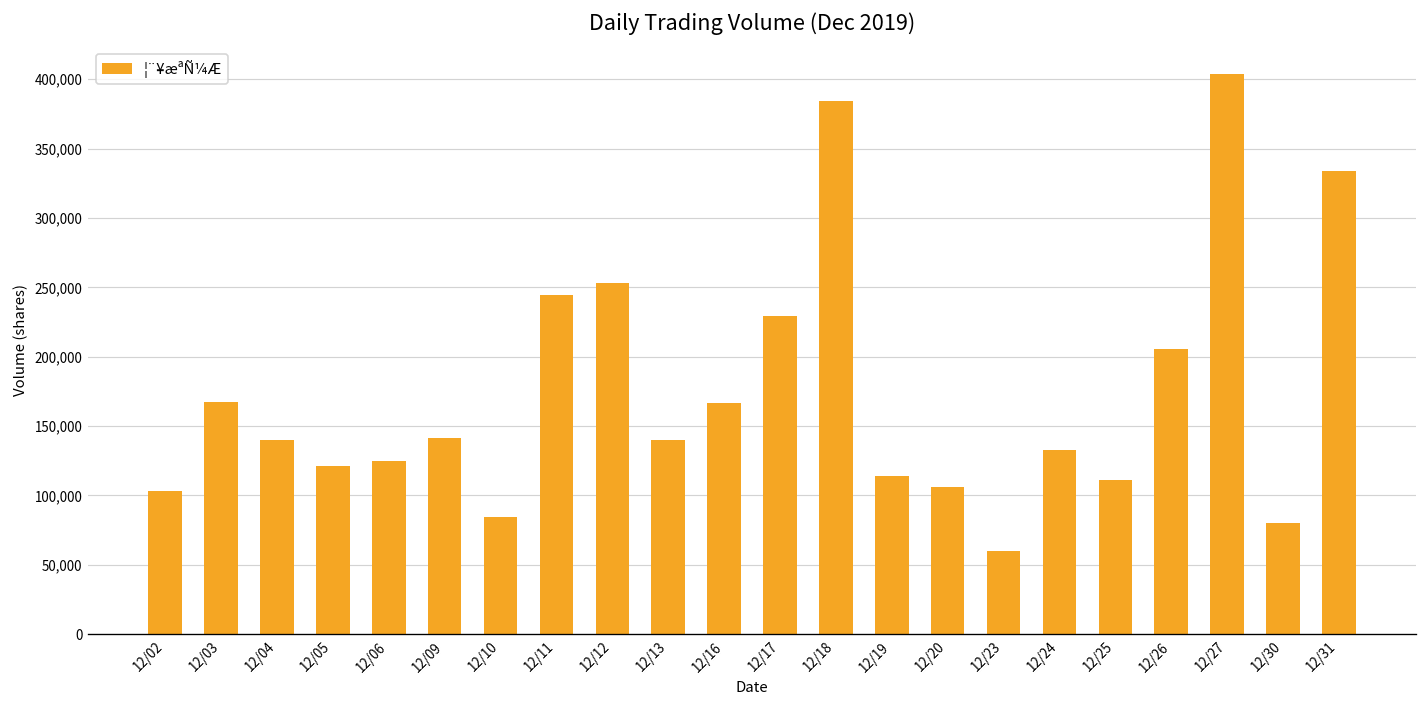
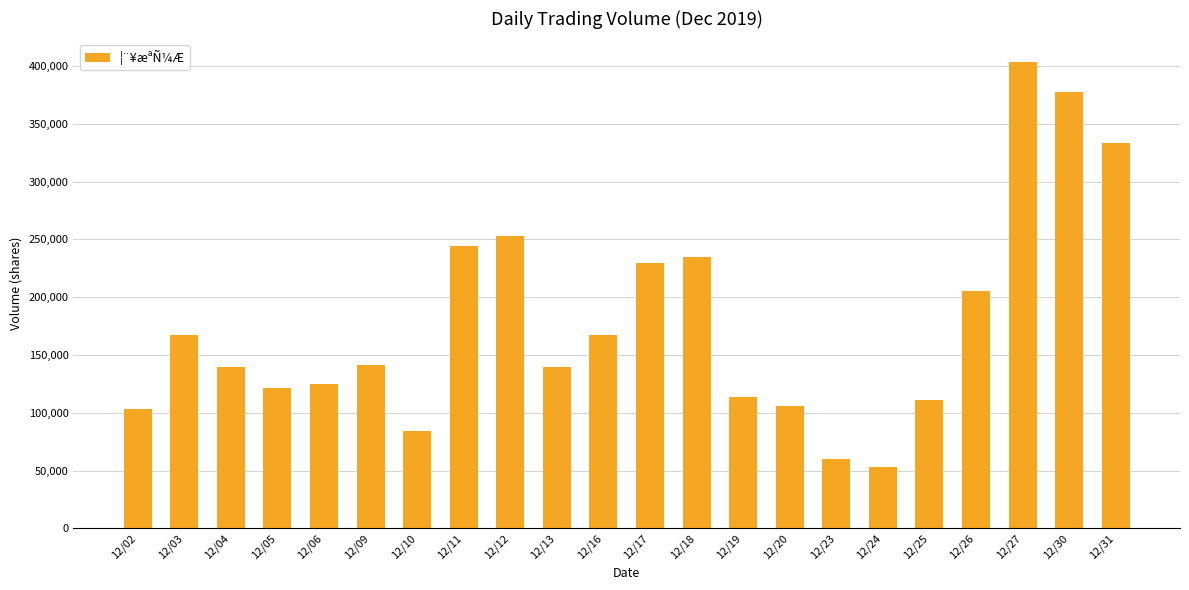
12/18: 384,000 -> 234,000
12/24: 133,000 -> 53,000
12/30: 80,000 -> 378,000
